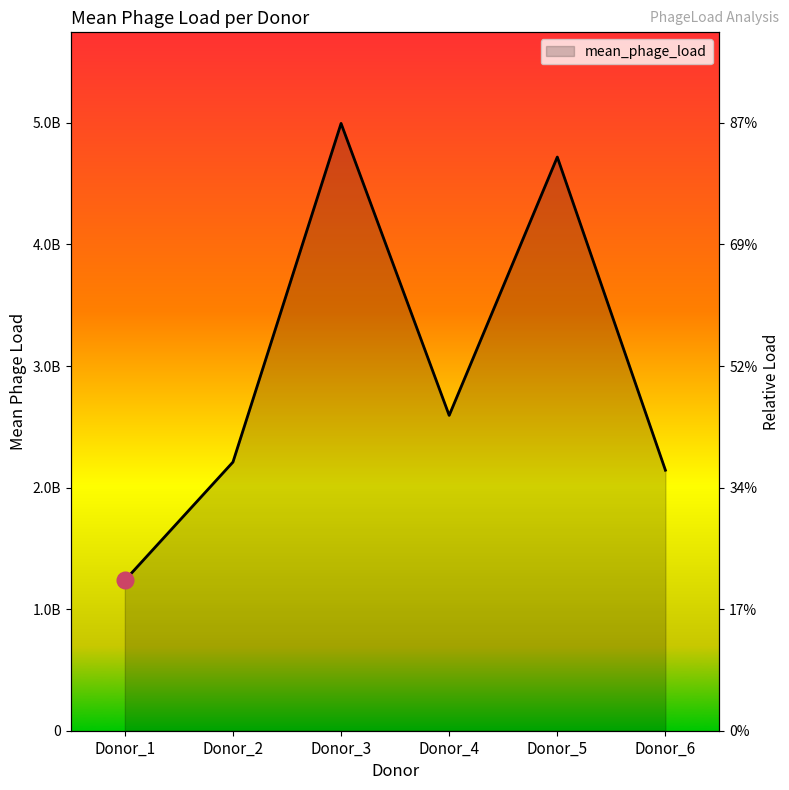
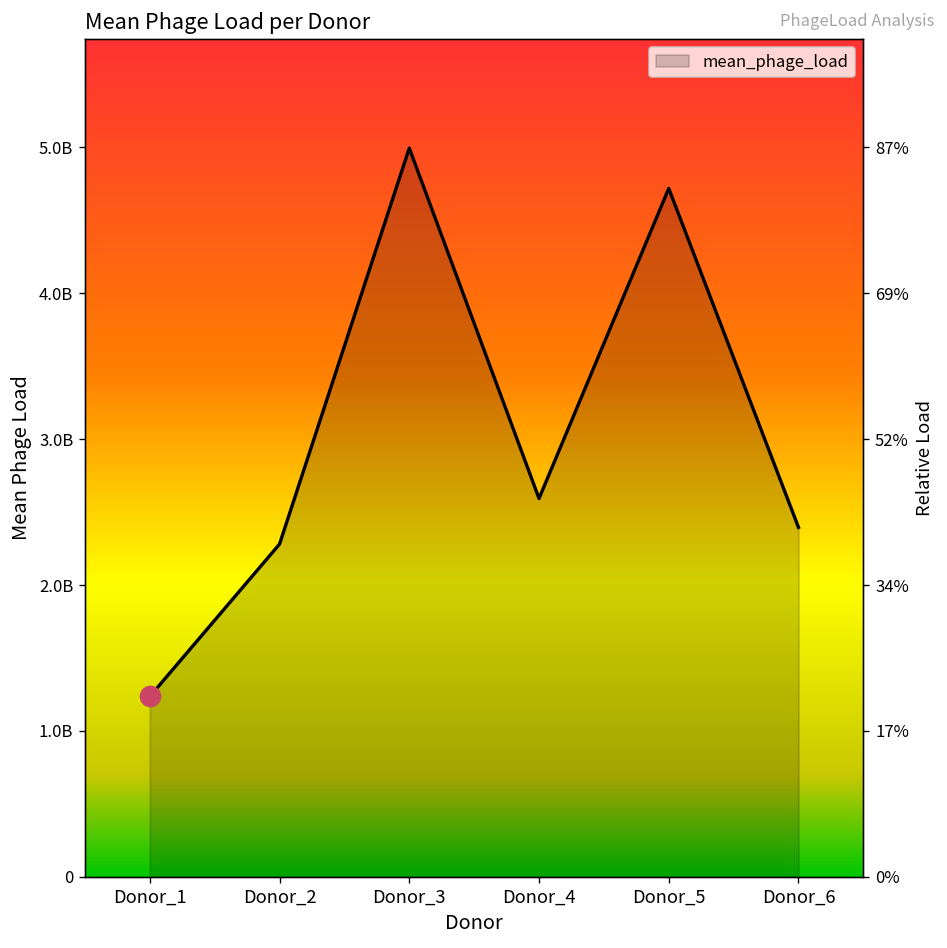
mean_phage_load, Donor_2: 2210000000 -> 2280000000
mean_phage_load, Donor_6: 2140000000 -> 2400000000
